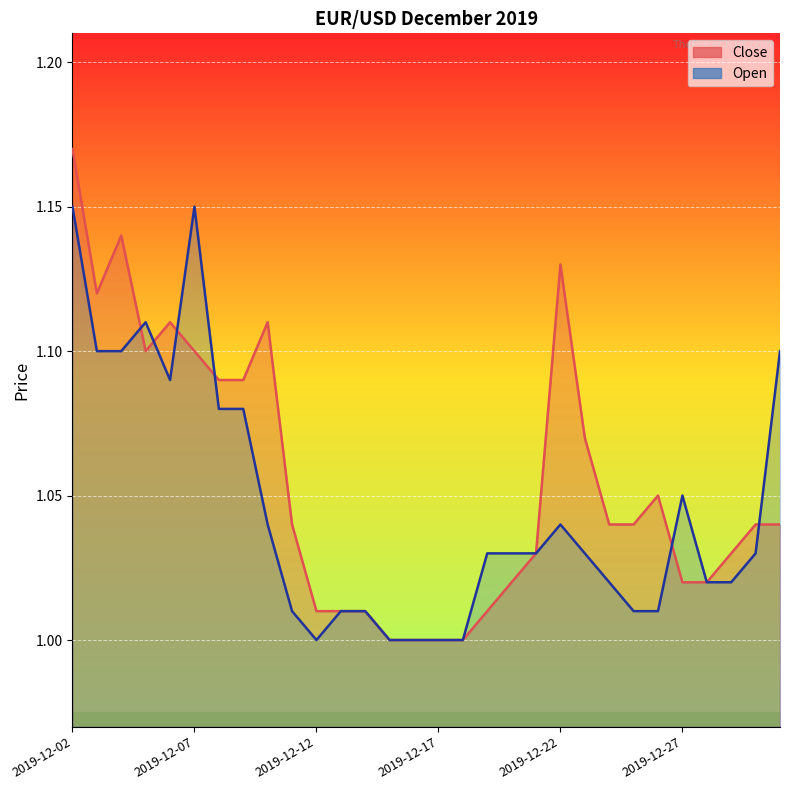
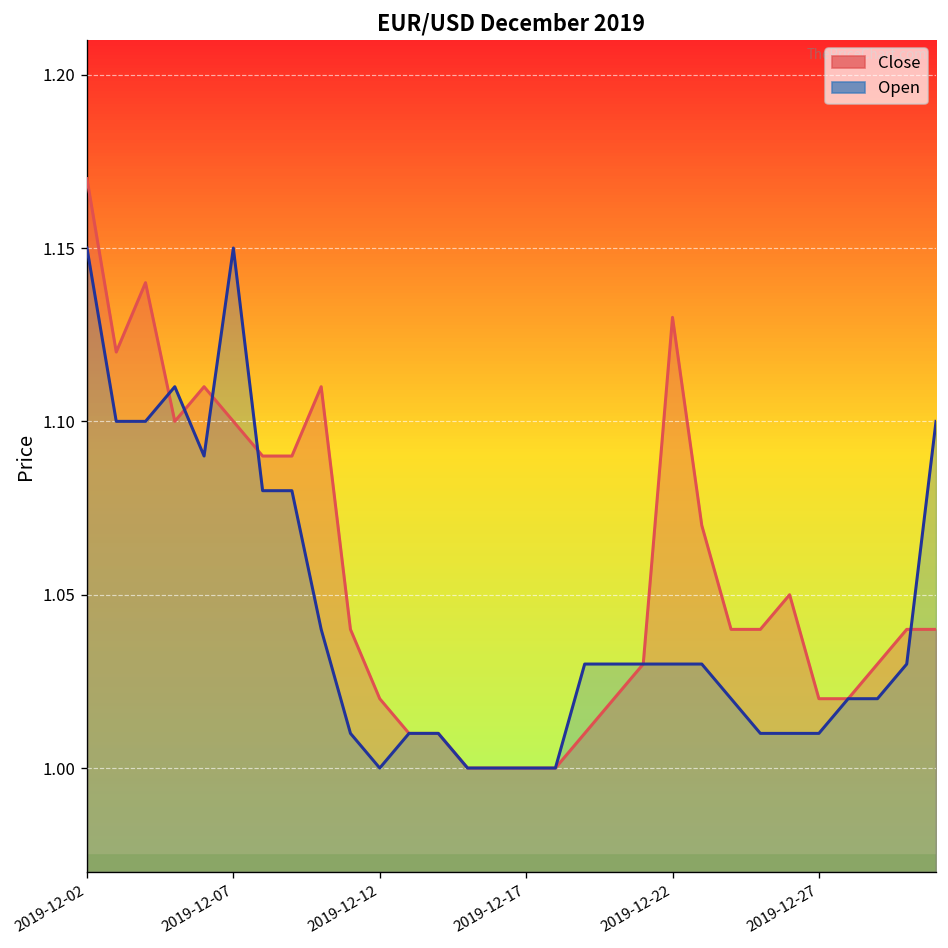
Close, 2019-12-12: 1.01 -> 1.02
Open, 2019-12-22: 1.04 -> 1.03
Open, 2019-12-27: 1.05 -> 1.01
